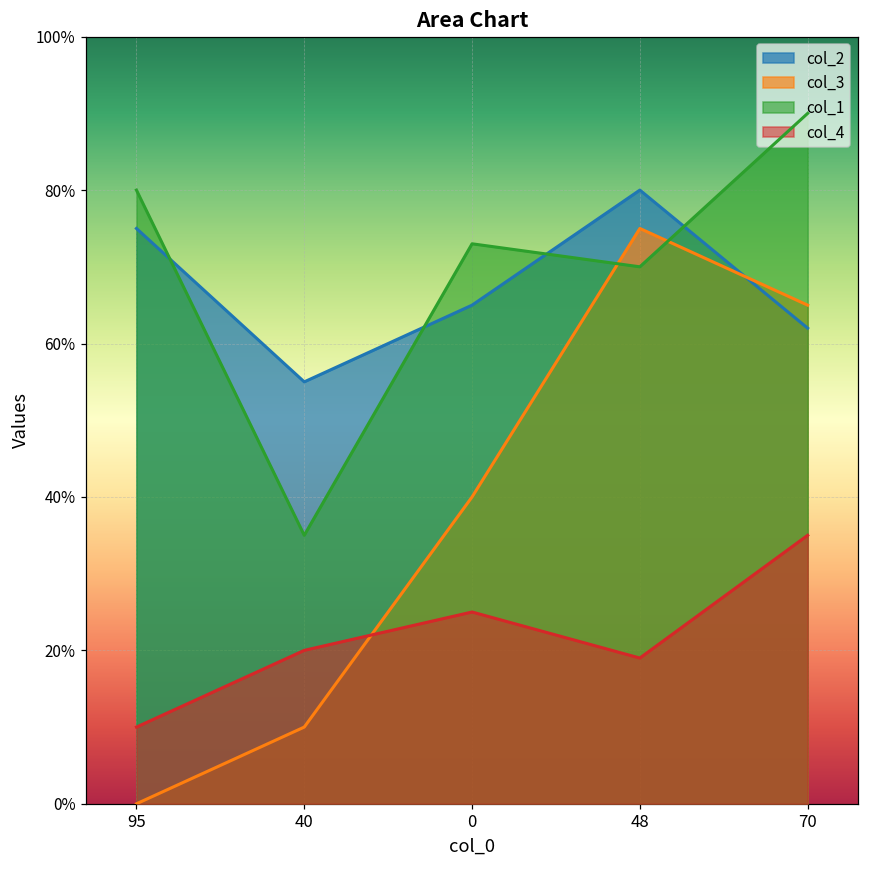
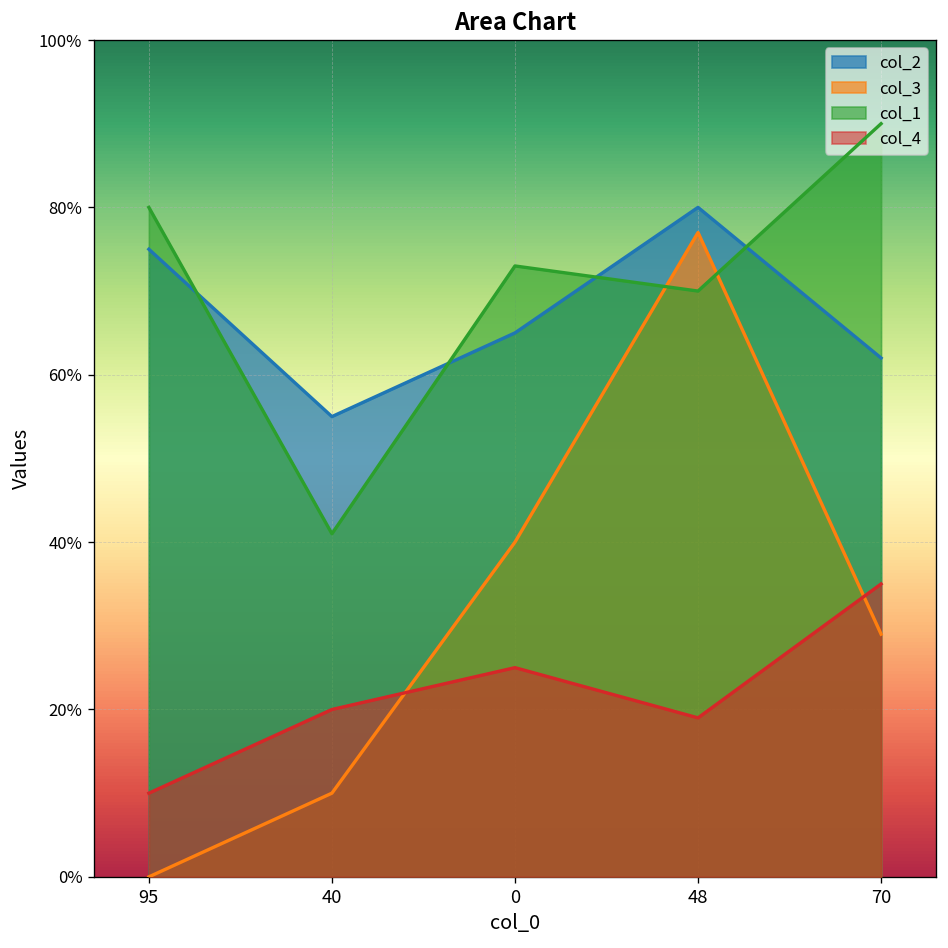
col_1, 40: 35% -> 41%
col_3, 48: 75% -> 77%
col_3, 70: 65% -> 29%
